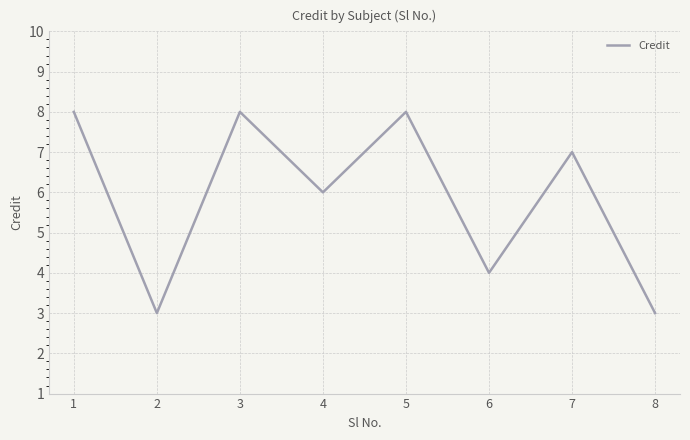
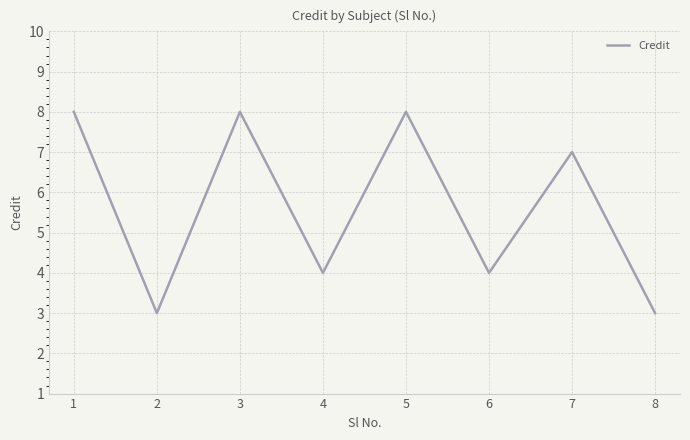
4: 6 -> 4
